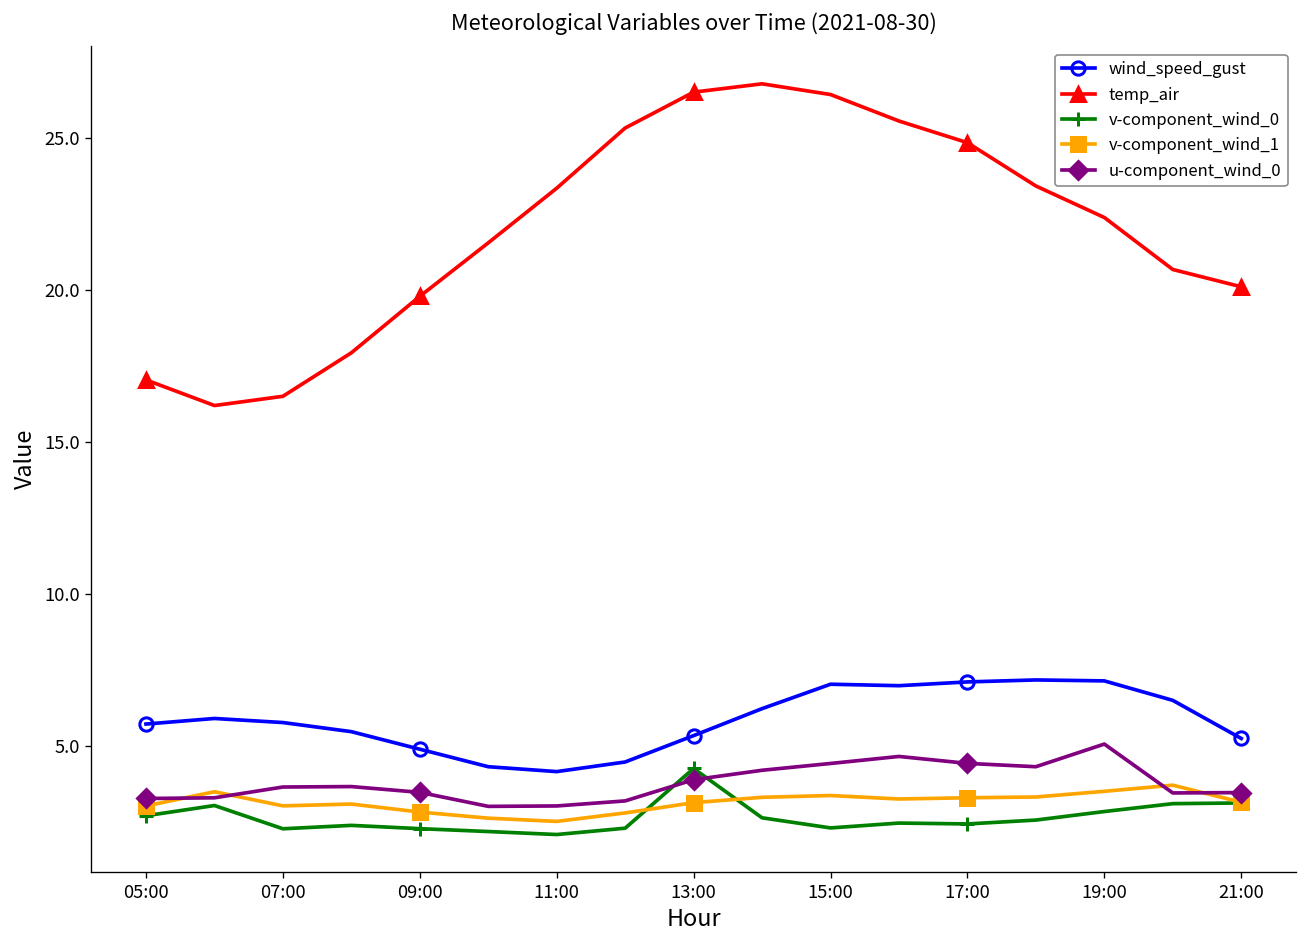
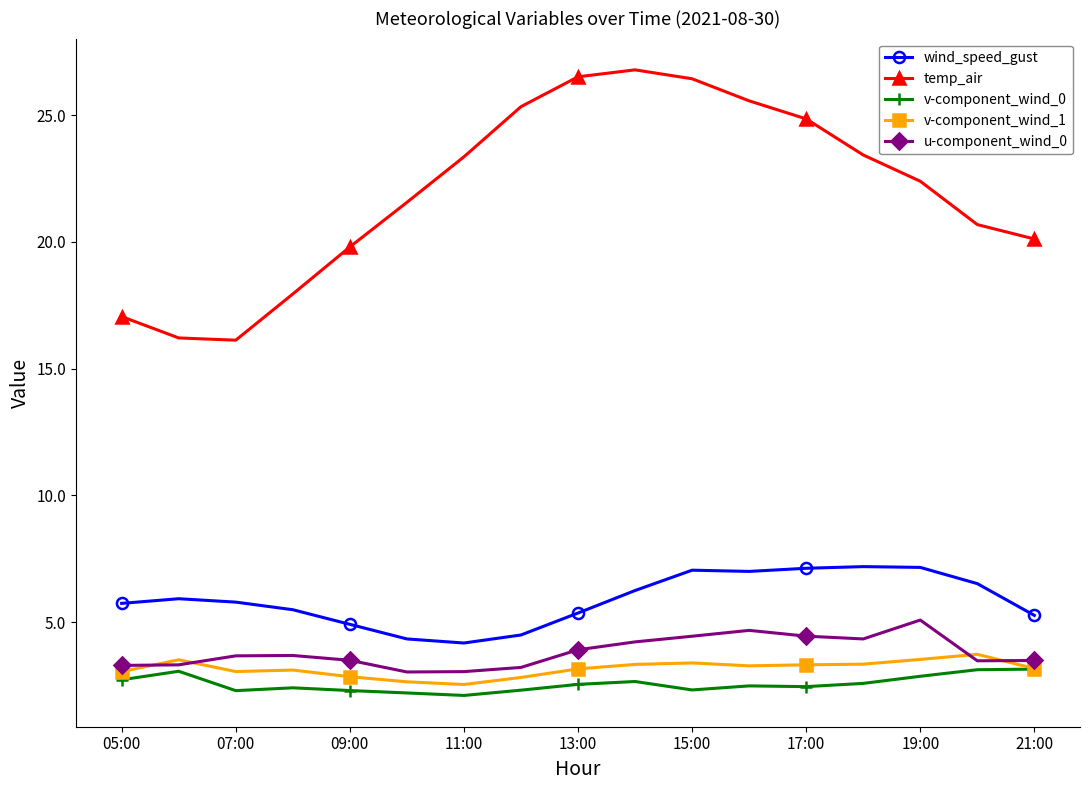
temp_air, 07:00: 16.5 -> 16.1
v-component_wind_0, 13:00: 4.3 -> 2.5
